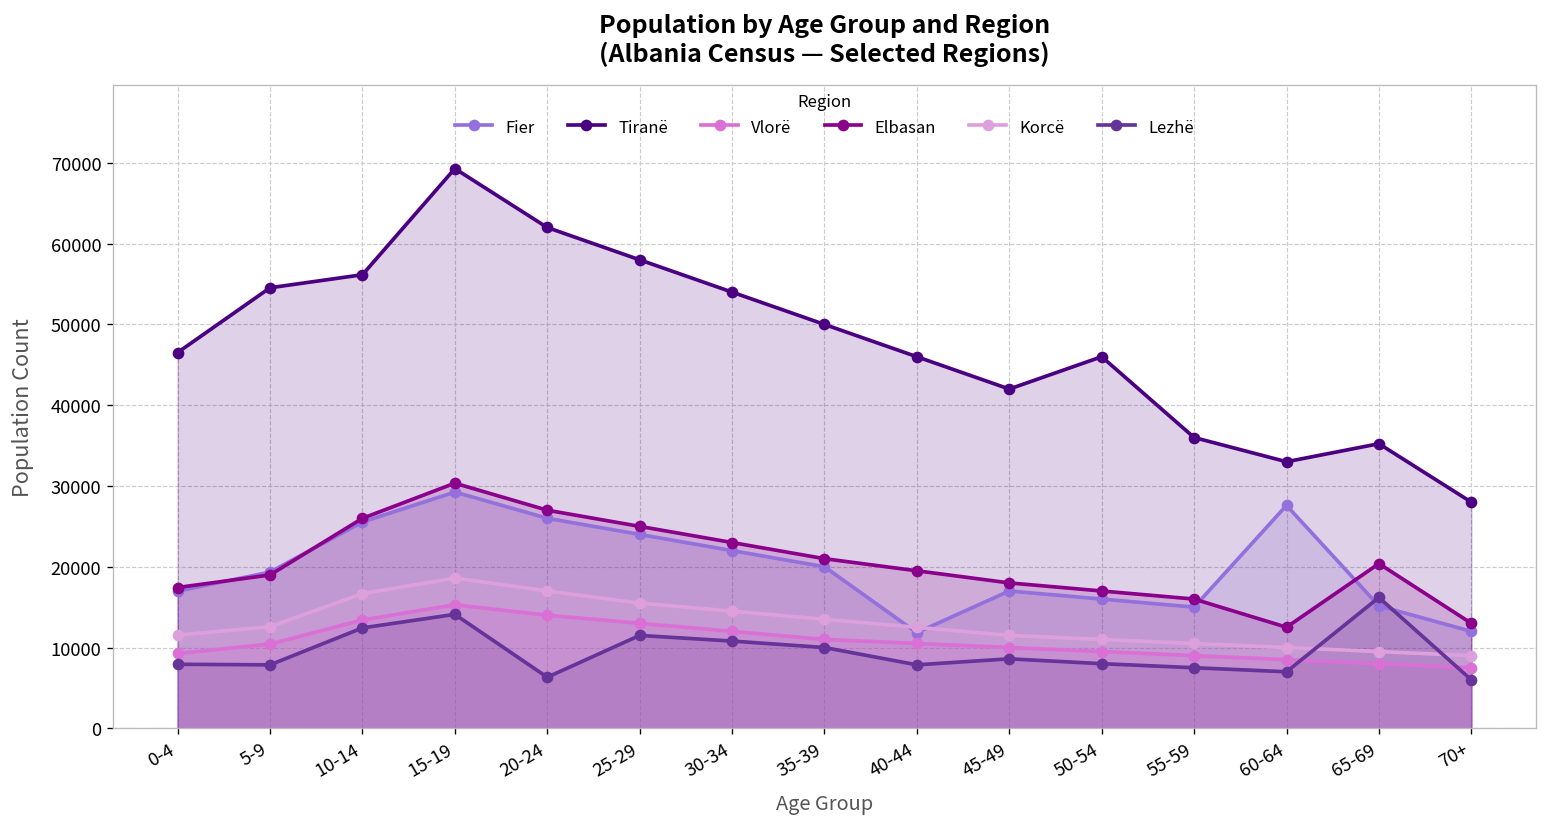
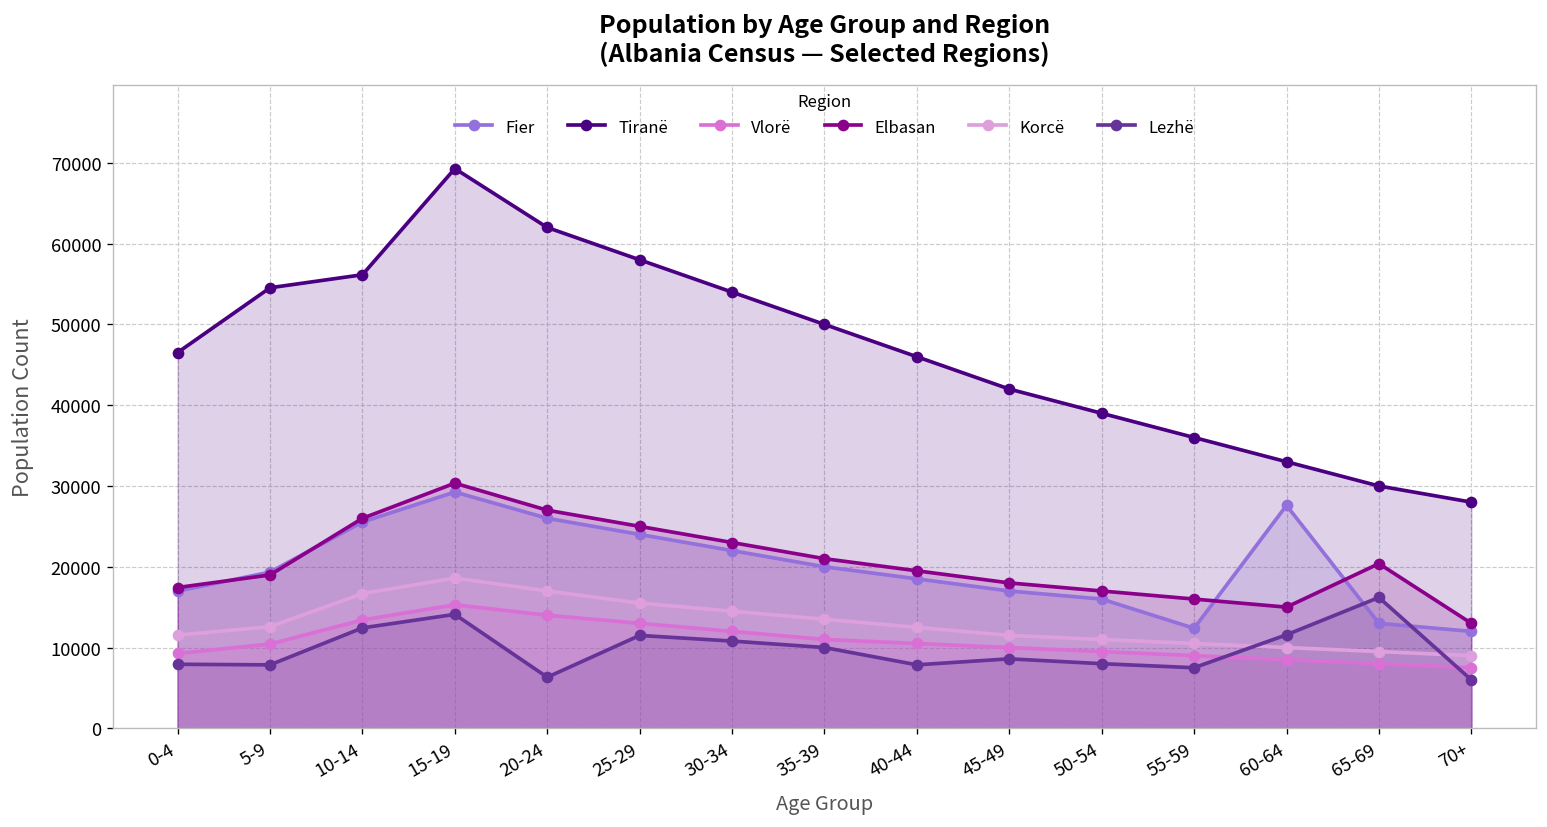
Fier, 40-44: 12000 -> 19000
Tiranë, 50-54: 46000 -> 39000
Fier, 55-59: 15000 -> 12000
Elbasan, 60-64: 13000 -> 15000
Lezhë, 60-64: 7000 -> 12000
Fier, 65-69: 15000 -> 13000
Tiranë, 65-69: 35000 -> 30000
